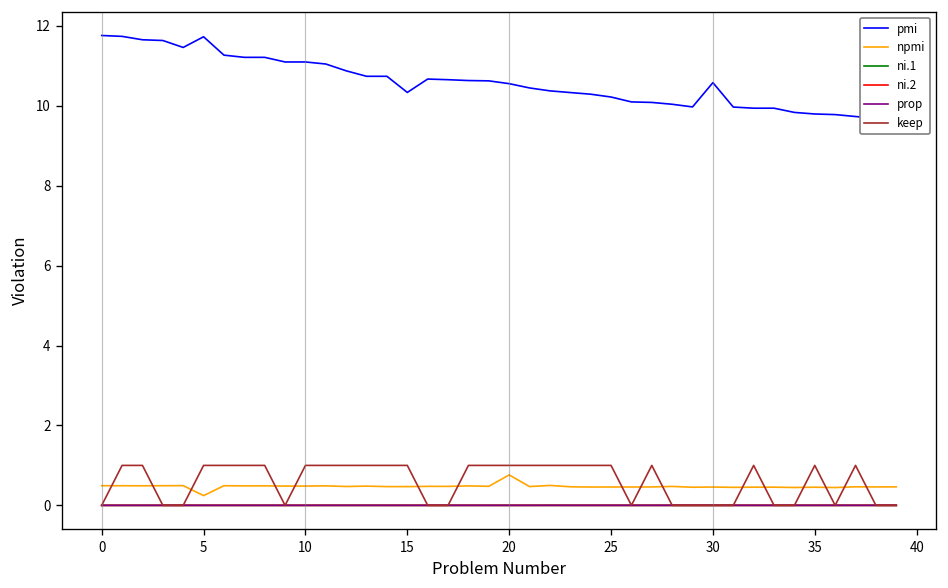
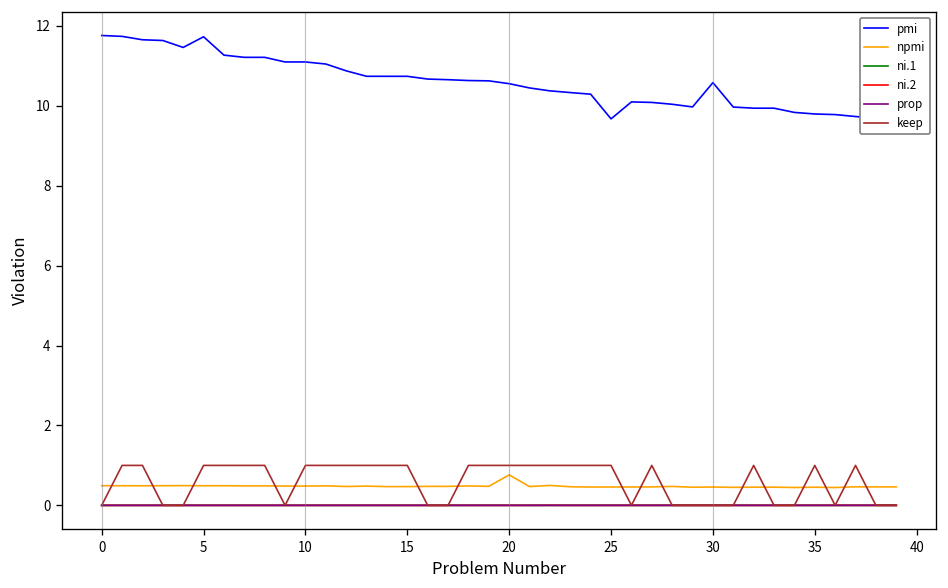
npmi, 5: 0.2 -> 0.5
pmi, 15: 10.3 -> 10.7
pmi, 25: 10.2 -> 9.7
